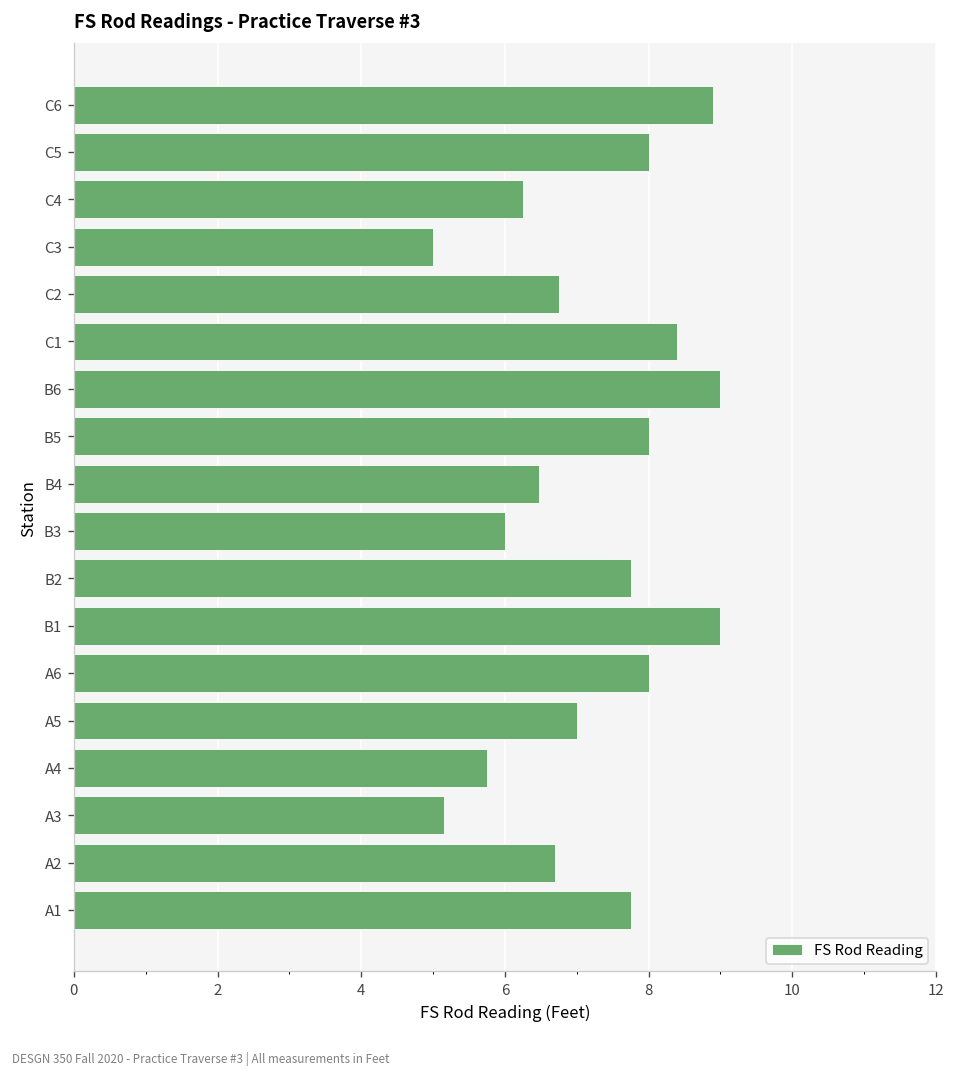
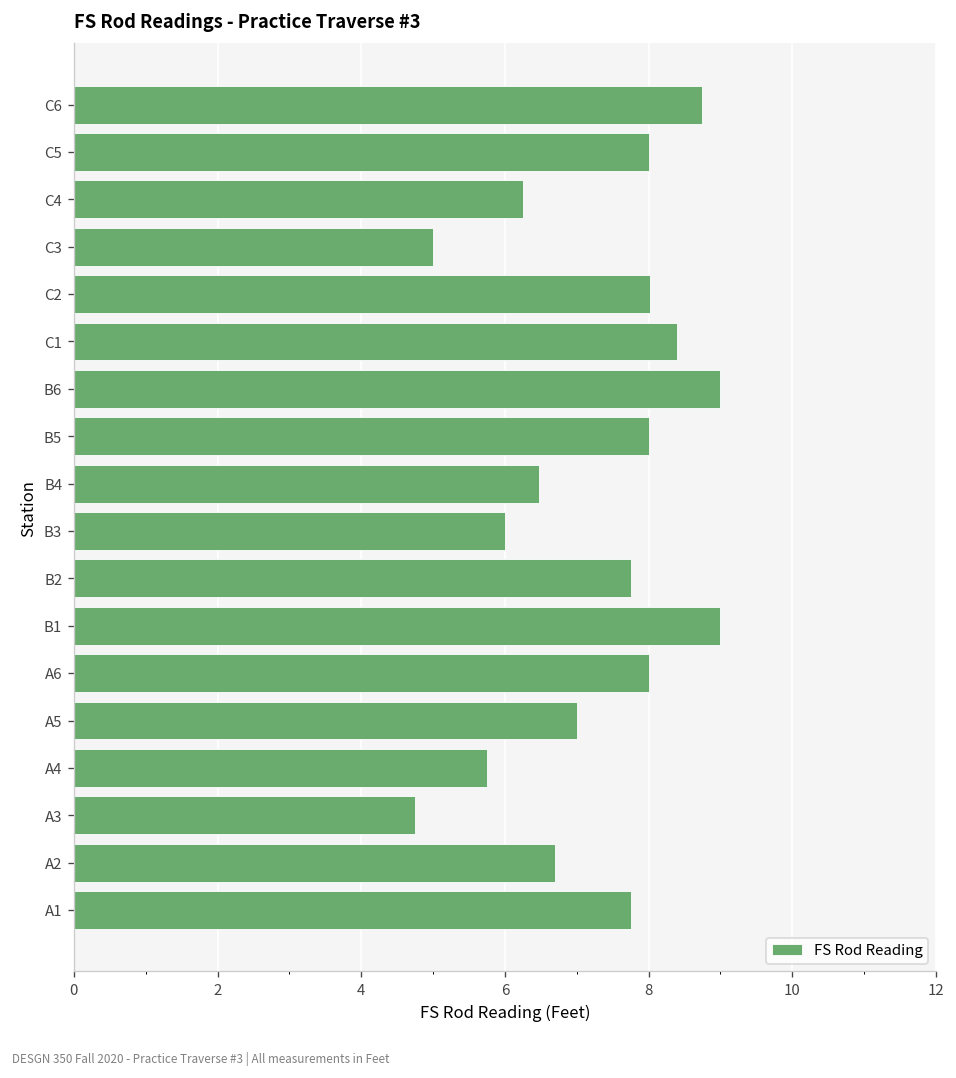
C6: 8.9 -> 8.8
C2: 6.8 -> 8.0
A3: 5.2 -> 4.8
